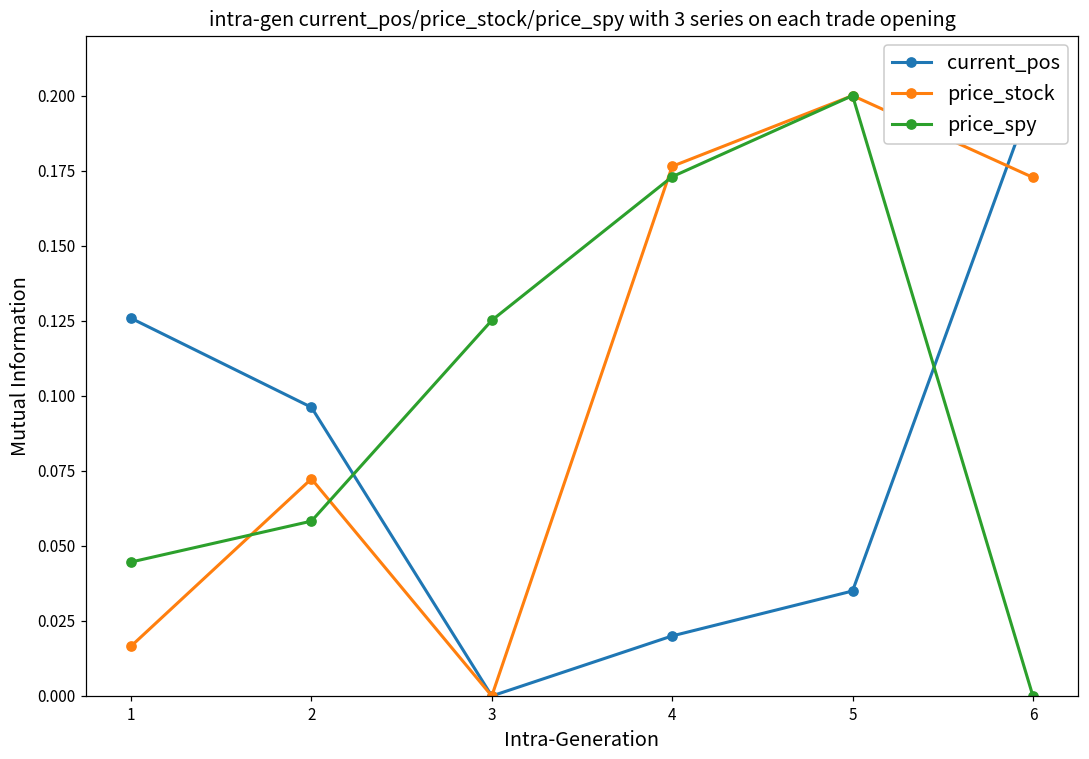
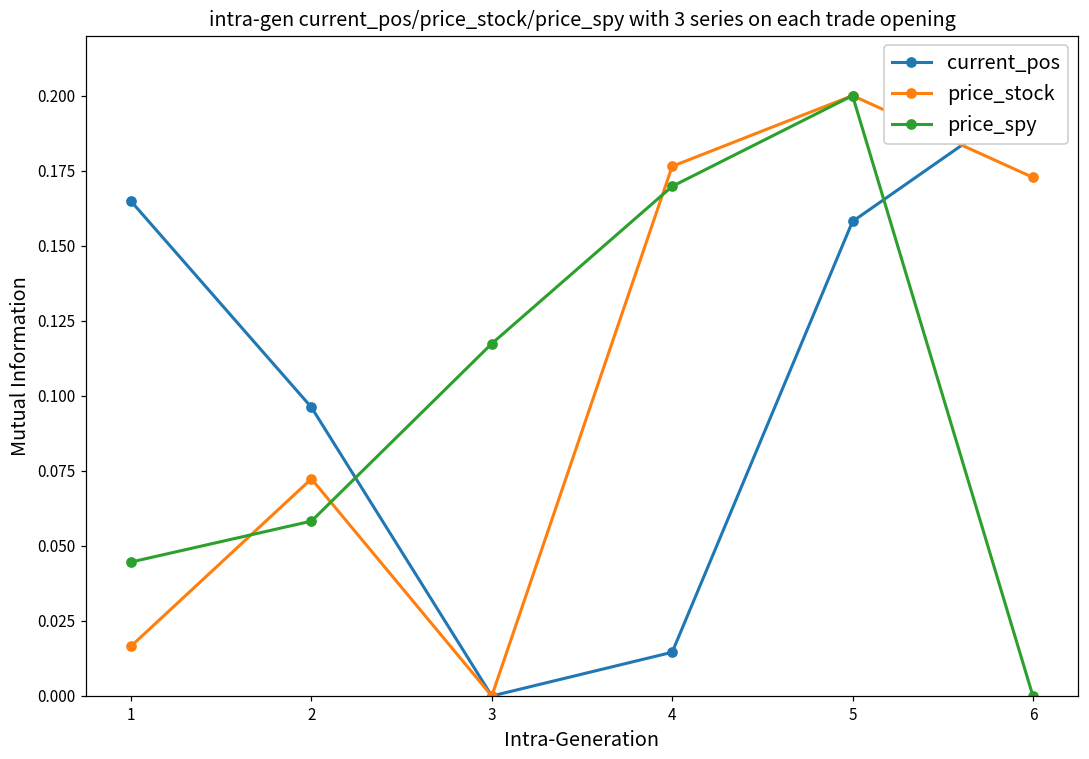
current_pos, 1: 0.126 -> 0.165
price_spy, 3: 0.125 -> 0.117
current_pos, 4: 0.020 -> 0.015
price_spy, 4: 0.173 -> 0.170
current_pos, 5: 0.035 -> 0.158
